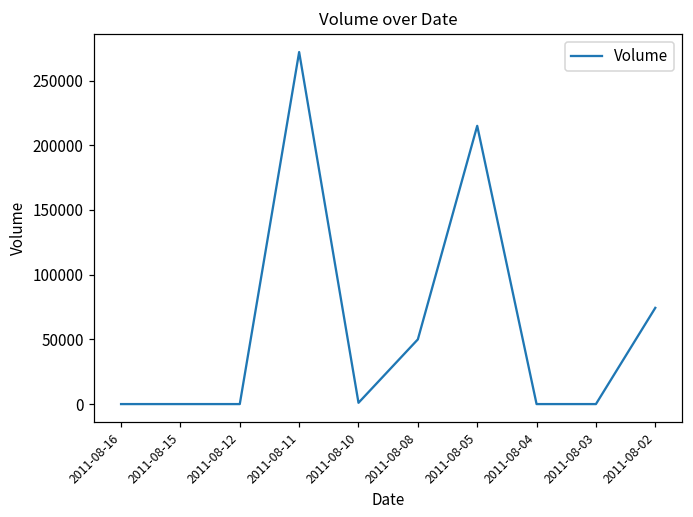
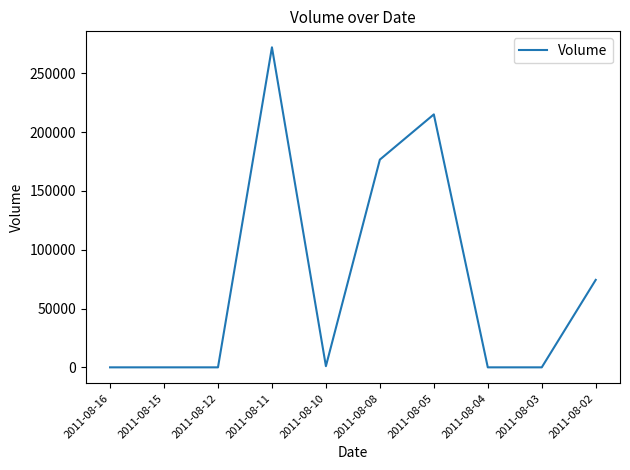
2011-08-08: 50000 -> 177000
